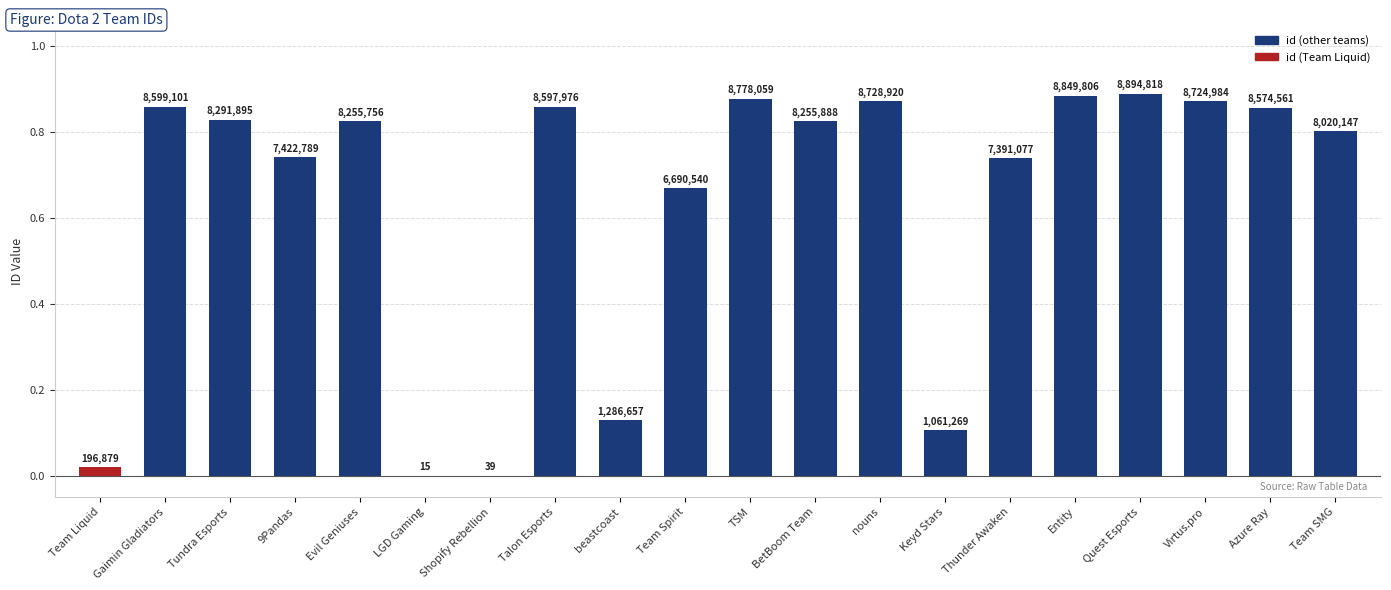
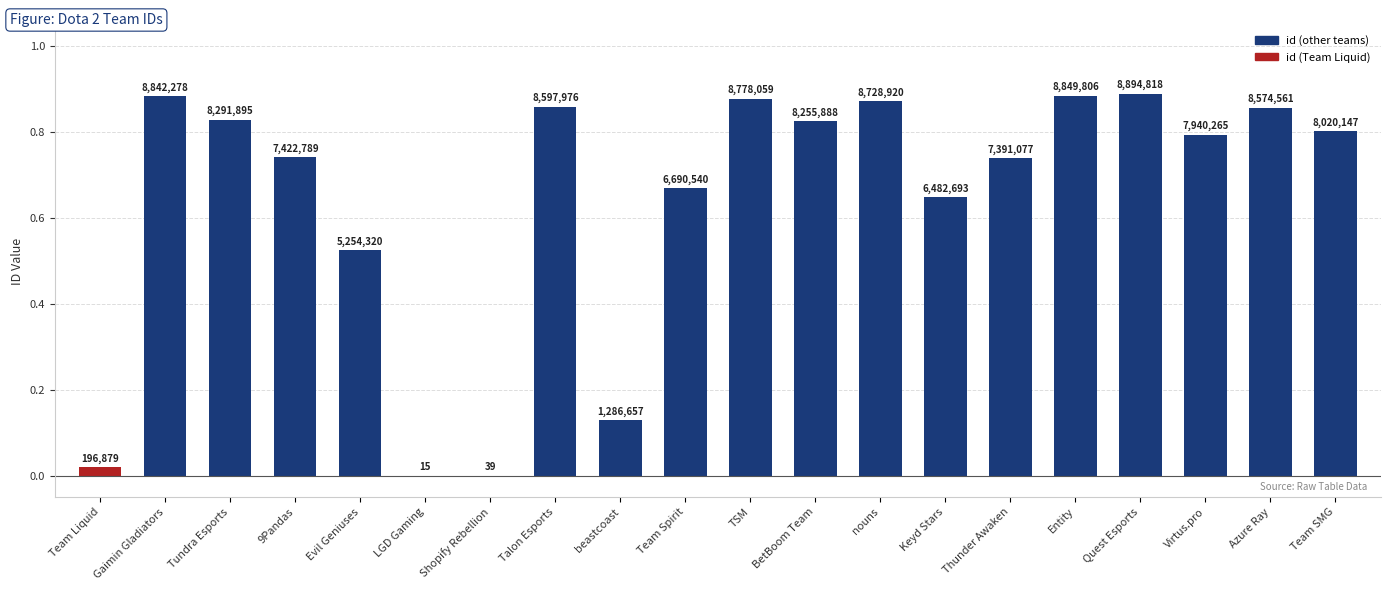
Gaimin Gladiators: 8,599,101 -> 8,842,278
Evil Geniuses: 8,255,756 -> 5,254,320
Keyd Stars: 1,061,269 -> 6,482,693
Virtus.pro: 8,724,984 -> 7,940,265
